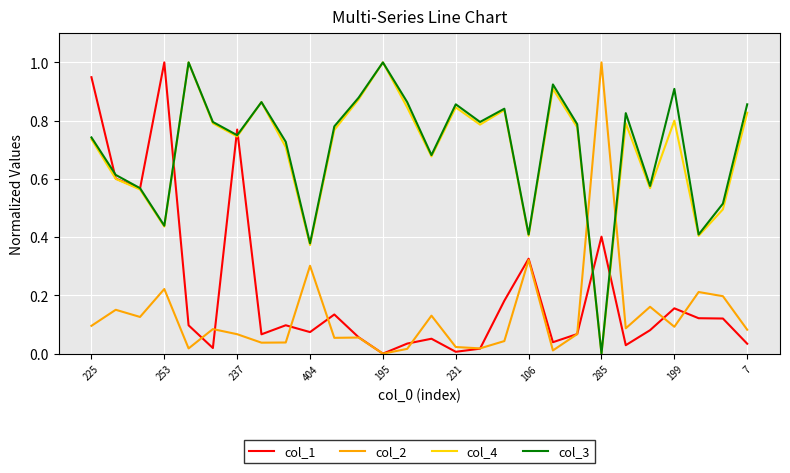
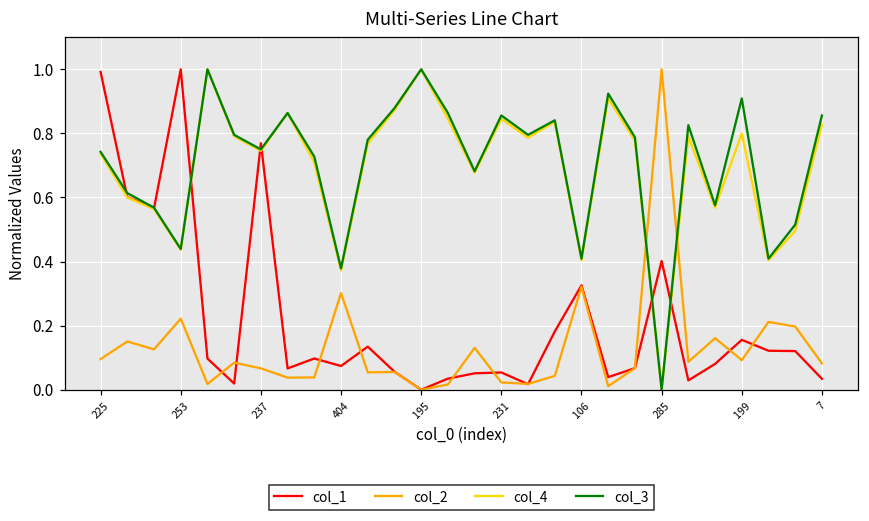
col_1, 225: 0.95 -> 0.99
col_1, 231: 0.01 -> 0.05
